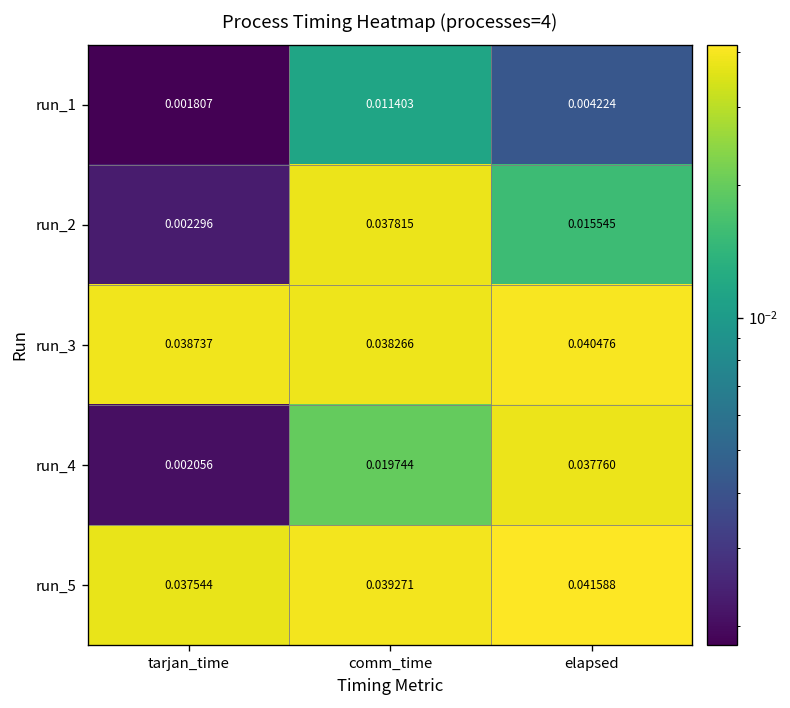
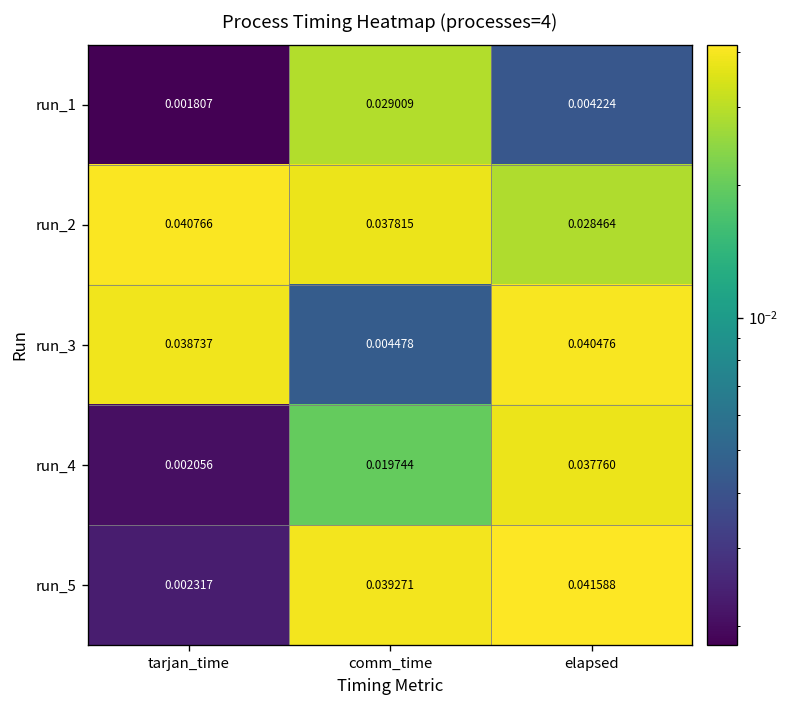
run_1, comm_time: 0.011403 -> 0.029009
run_2, tarjan_time: 0.002296 -> 0.040766
run_2, elapsed: 0.015545 -> 0.028464
run_3, comm_time: 0.038266 -> 0.004478
run_5, tarjan_time: 0.037544 -> 0.002317
